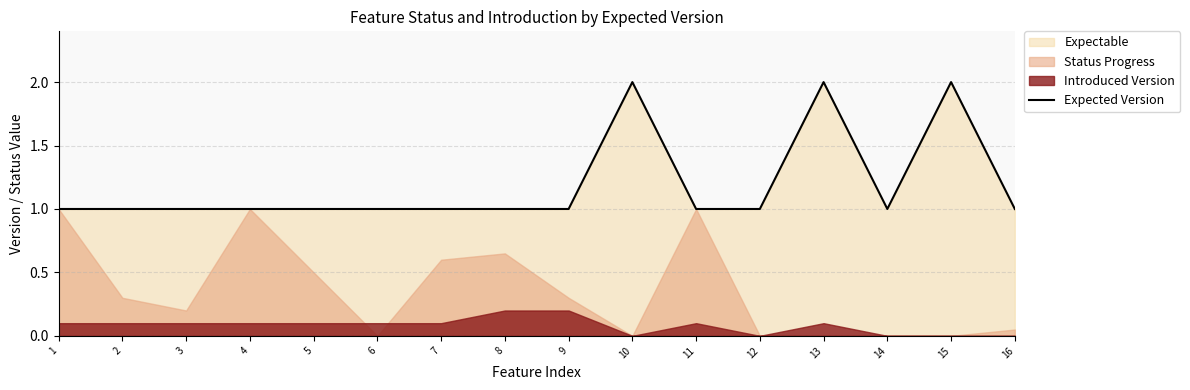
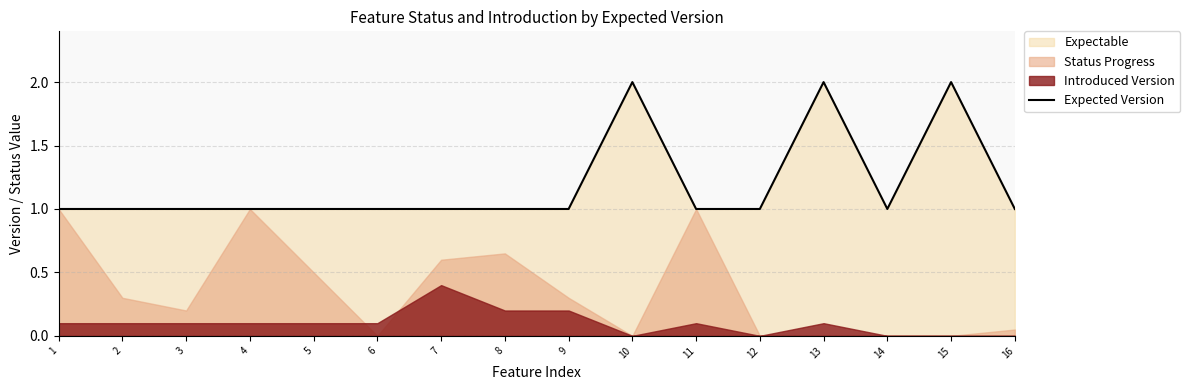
Introduced Version, 7: 0.1 -> 0.4
